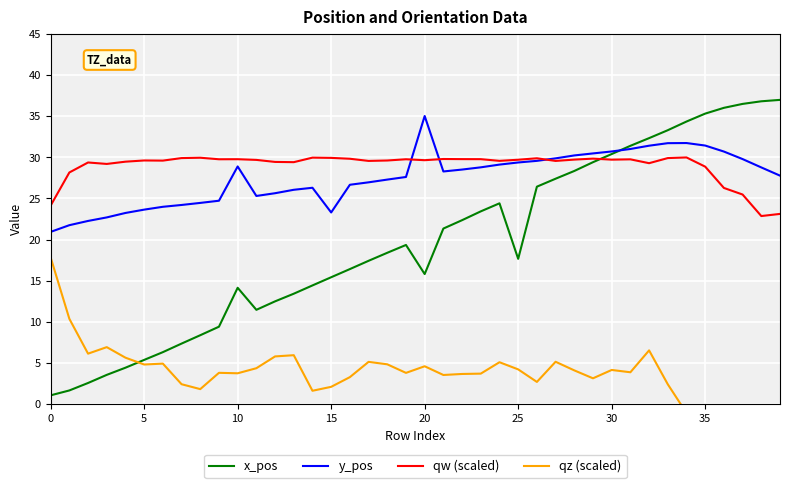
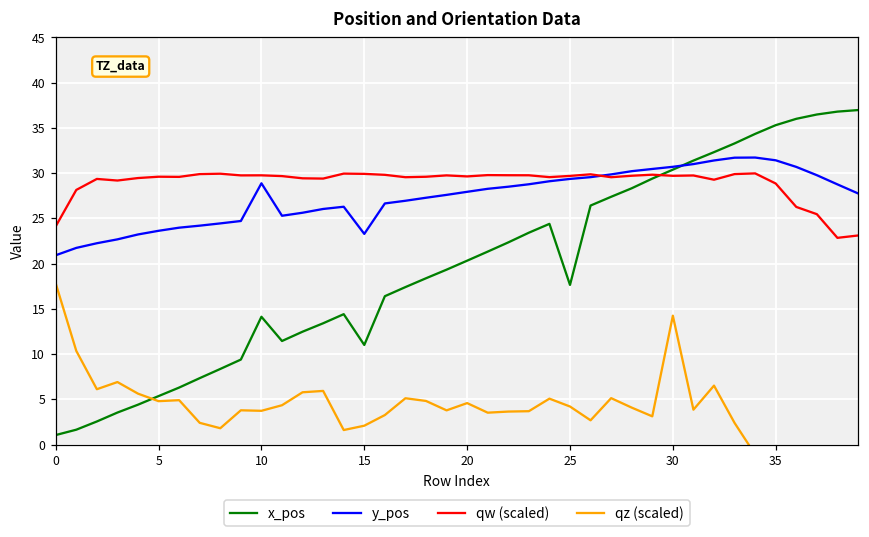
x_pos, 15: 15 -> 11
x_pos, 20: 16 -> 20
y_pos, 20: 35 -> 28
qz (scaled), 30: 4 -> 14
